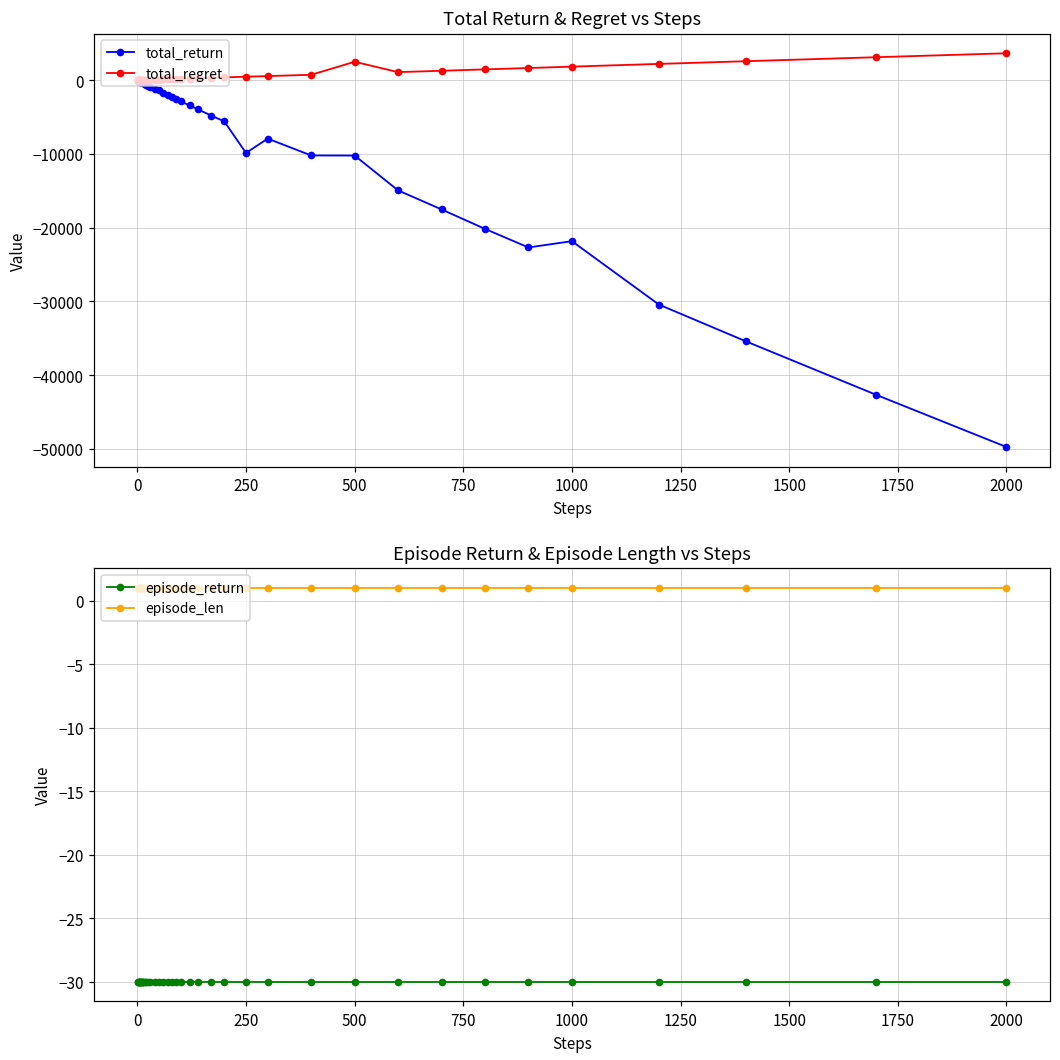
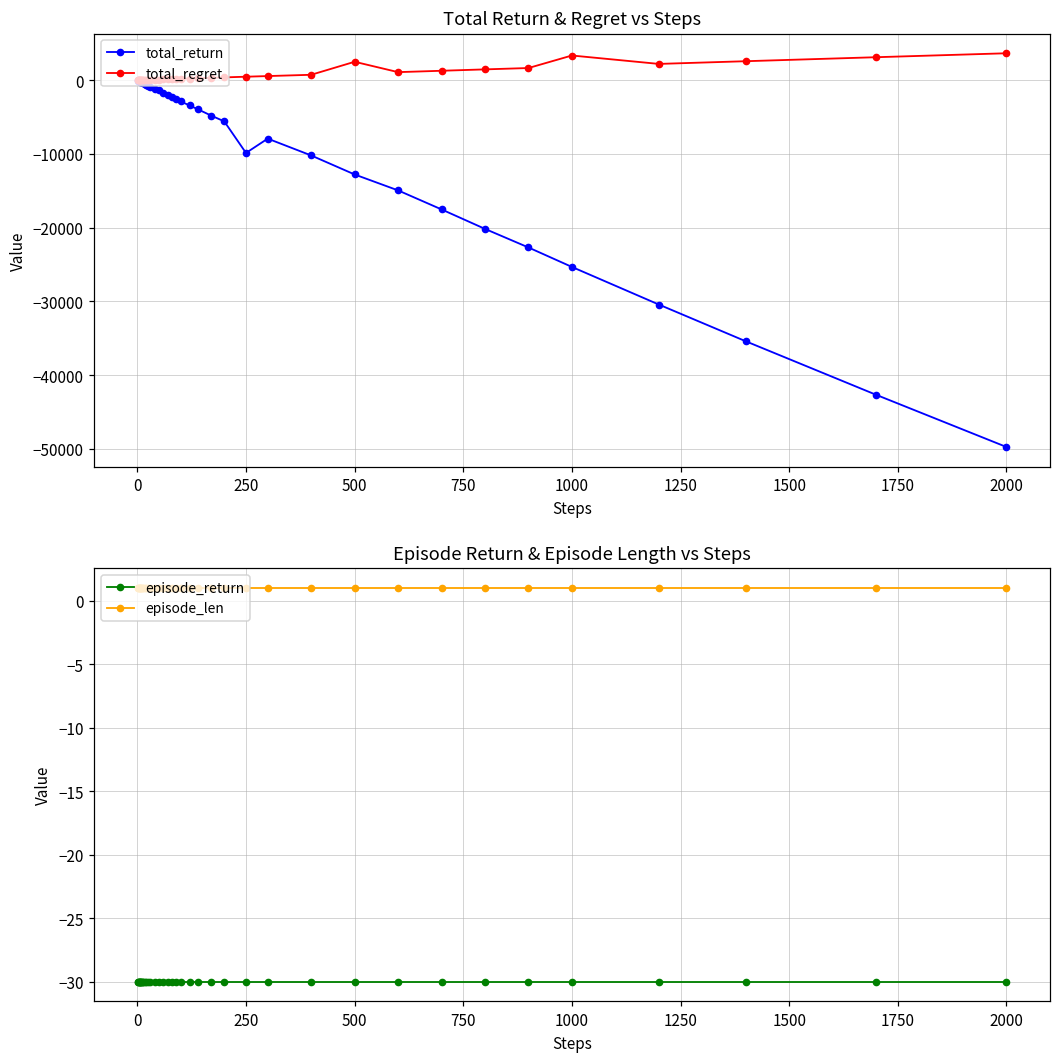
Total Return & Regret vs Steps, total_return, 500: -10000 -> -13000
Total Return & Regret vs Steps, total_return, 1000: -22000 -> -25000
Total Return & Regret vs Steps, total_regret, 1000: 2000 -> 3000
